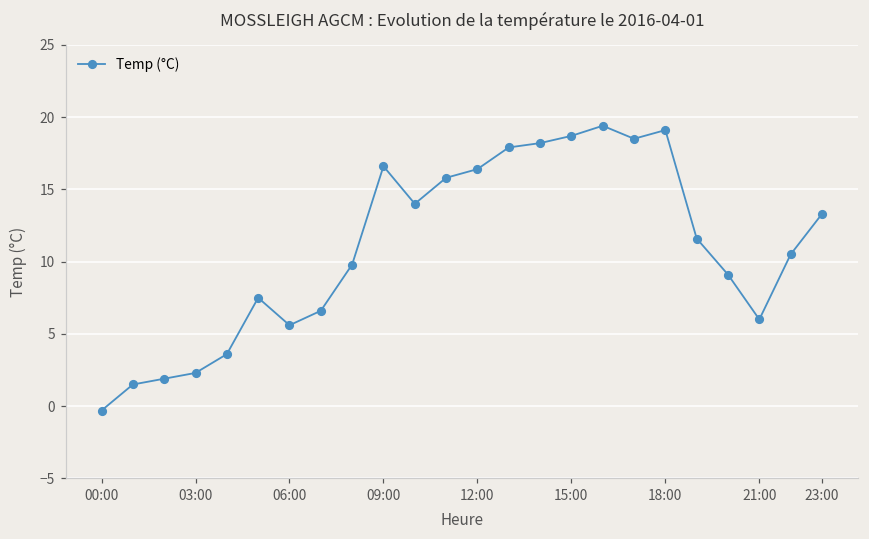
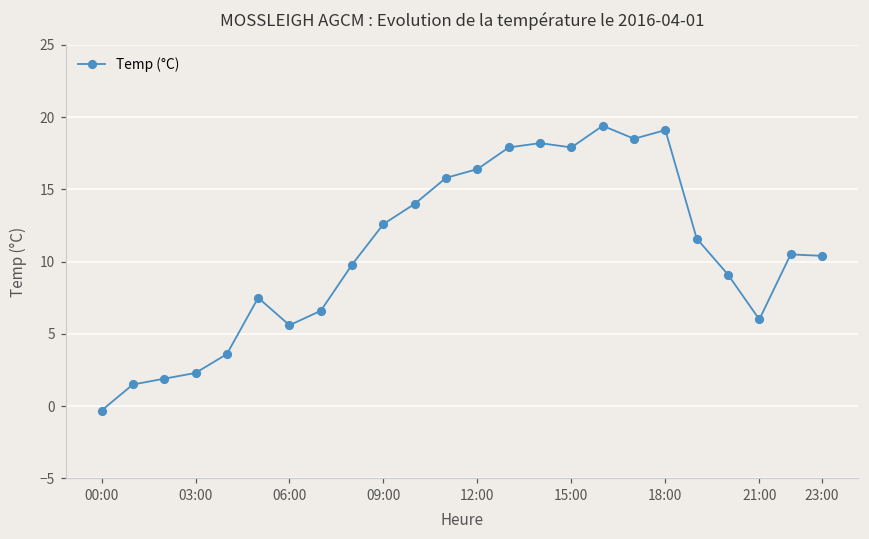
09:00: 16.6 -> 12.6
15:00: 18.7 -> 17.9
23:00: 13.3 -> 10.4
